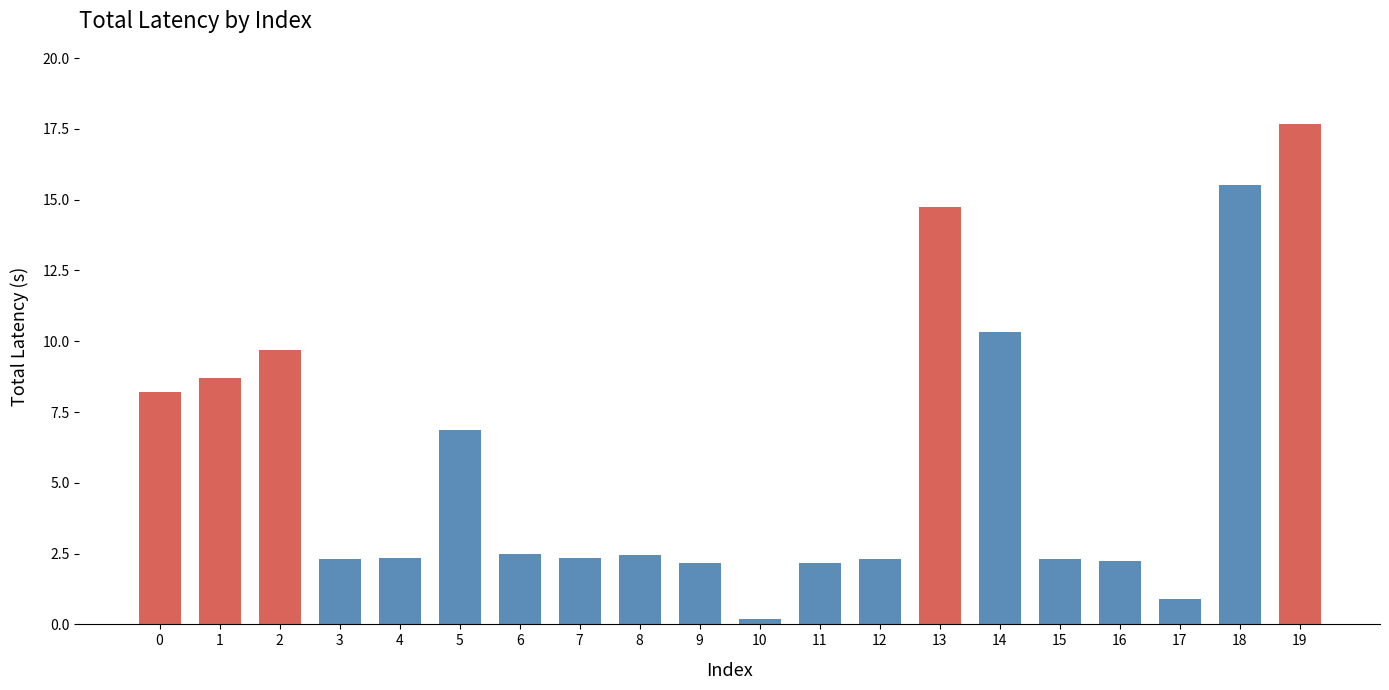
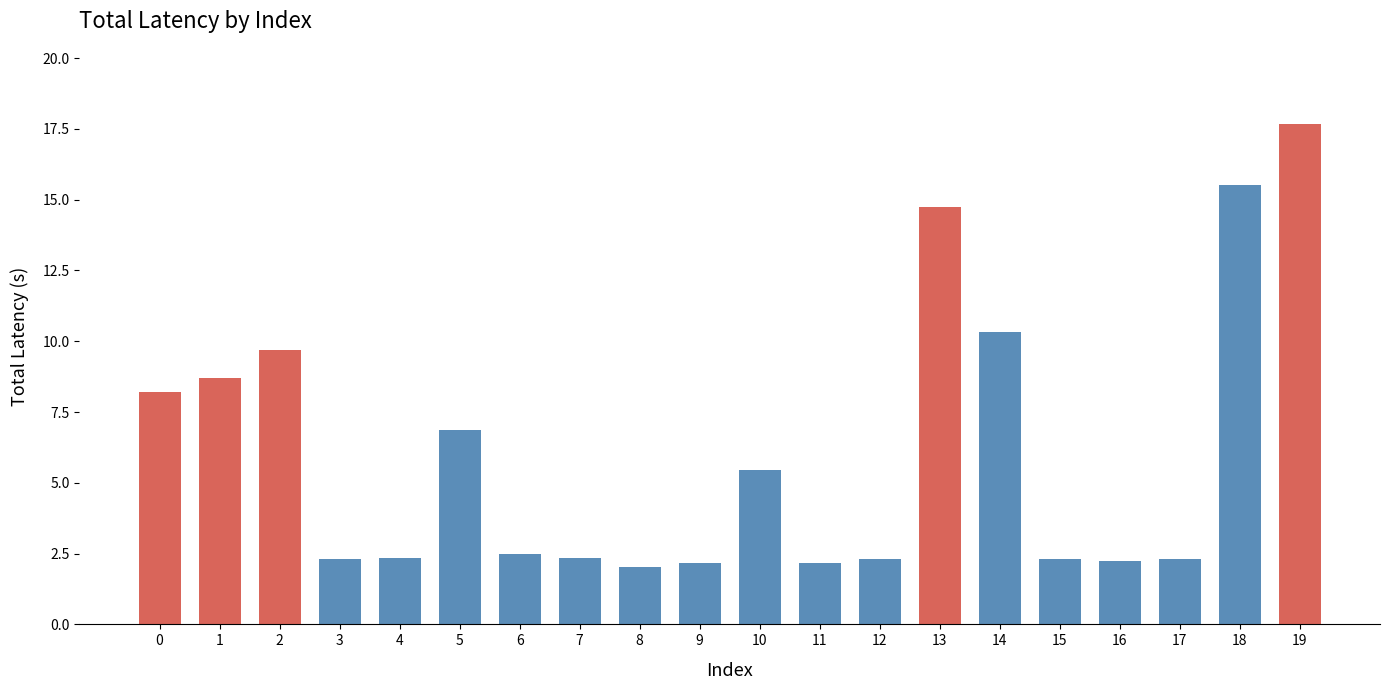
8: 2.4 -> 2.0
10: 0.2 -> 5.5
17: 0.9 -> 2.3
